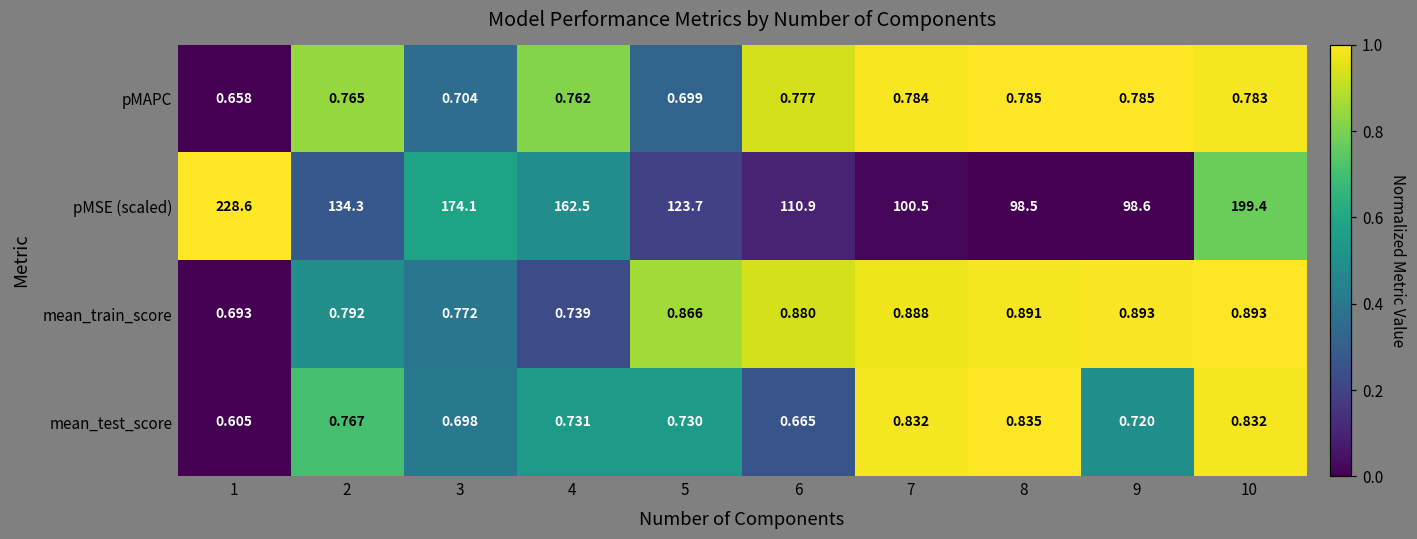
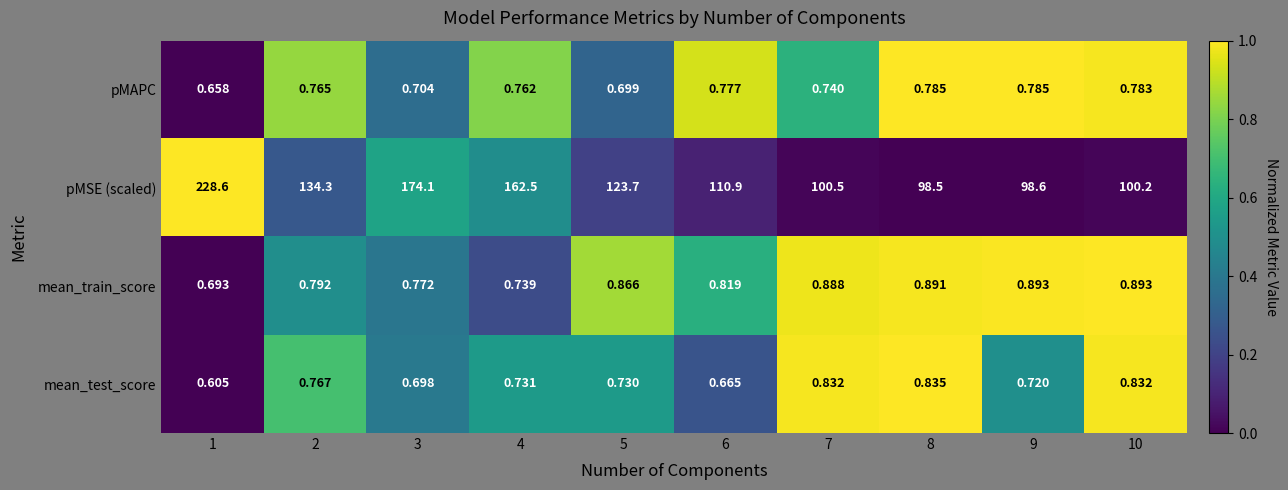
pMAPC, 7: 0.784 -> 0.740
pMSE (scaled), 10: 199.4 -> 100.2
mean_train_score, 6: 0.880 -> 0.819
